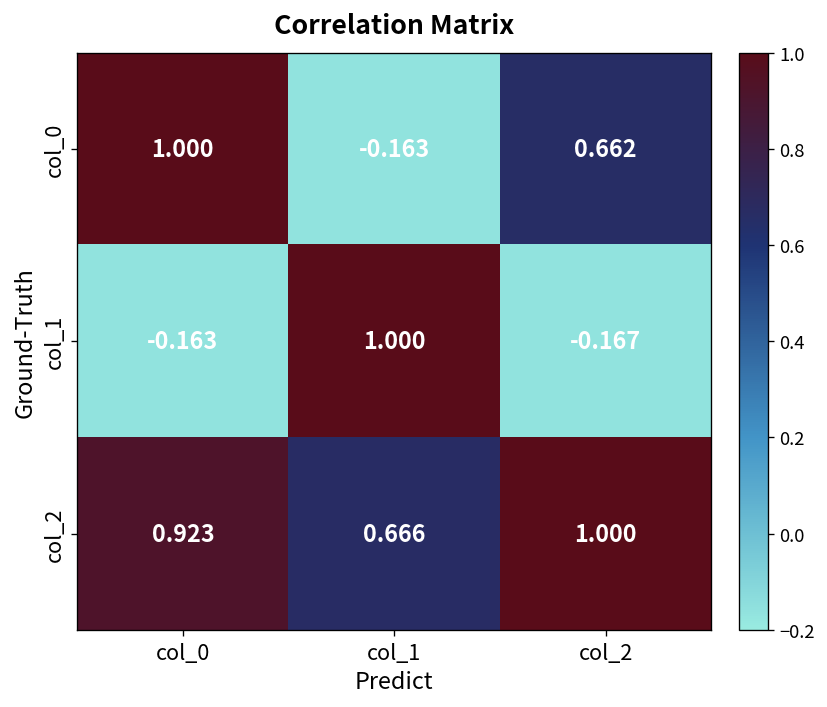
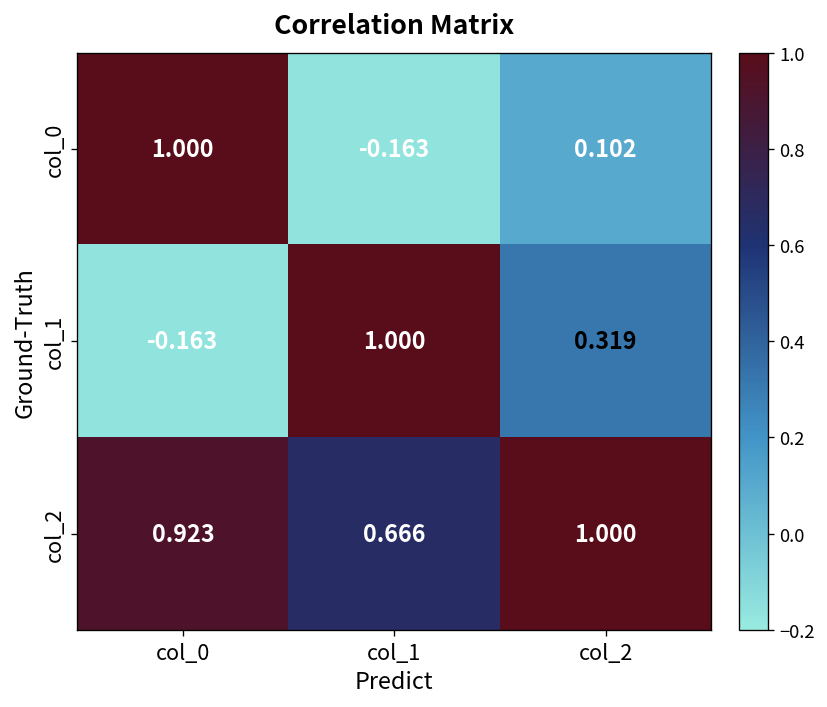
col_0, col_2: 0.662 -> 0.102
col_1, col_2: -0.167 -> 0.319
